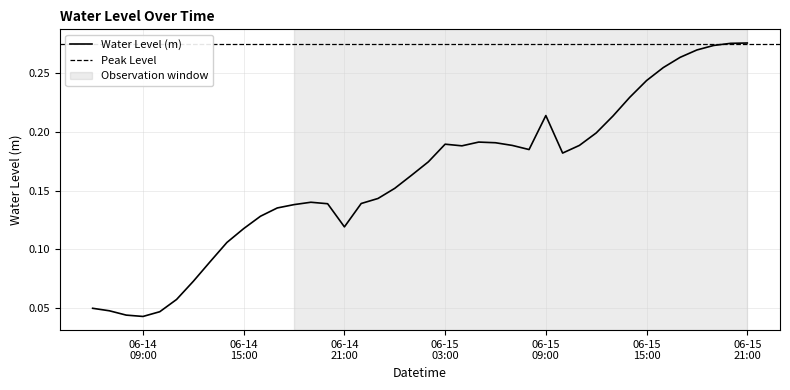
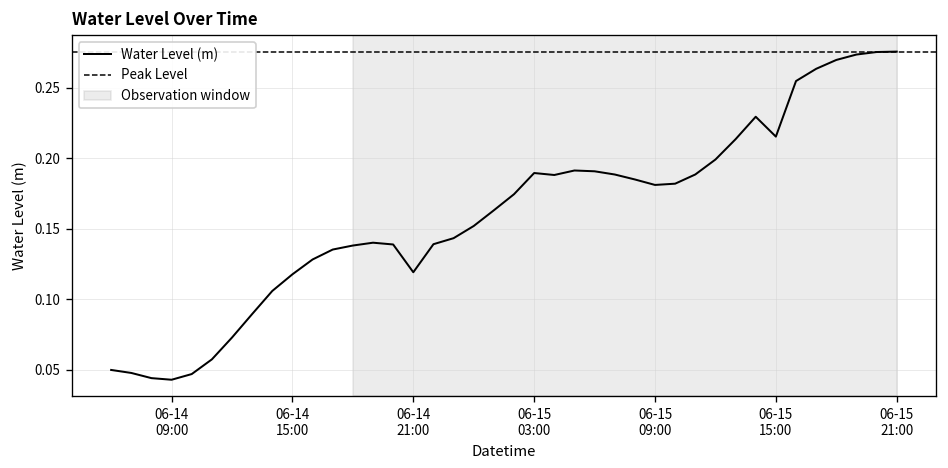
06-15 09:00: 0.214 -> 0.181
06-15 15:00: 0.244 -> 0.215
